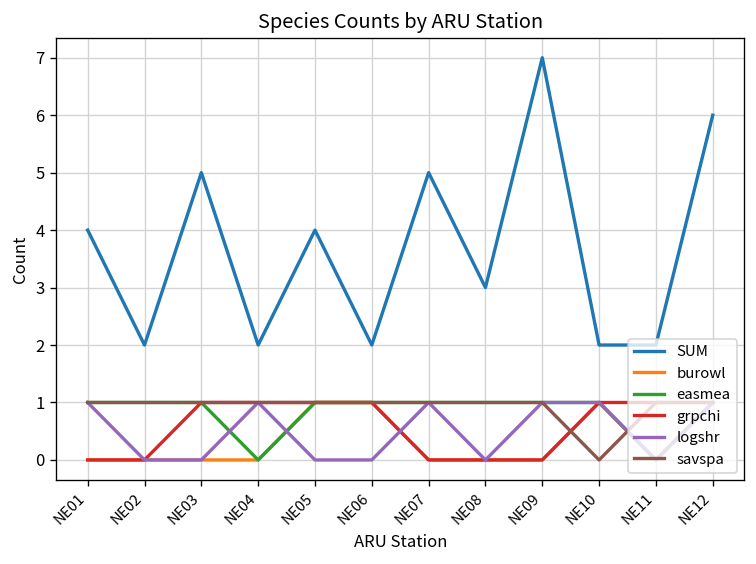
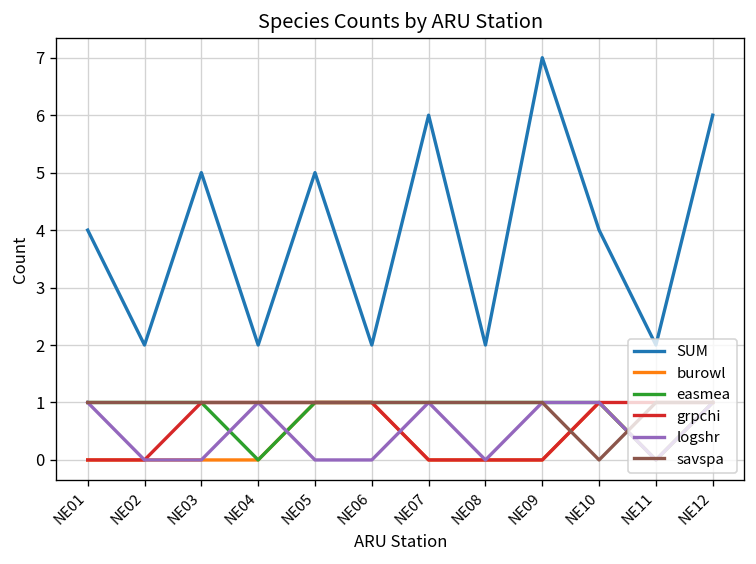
SUM, NE05: 4 -> 5
SUM, NE07: 5 -> 6
SUM, NE08: 3 -> 2
SUM, NE10: 2 -> 4
